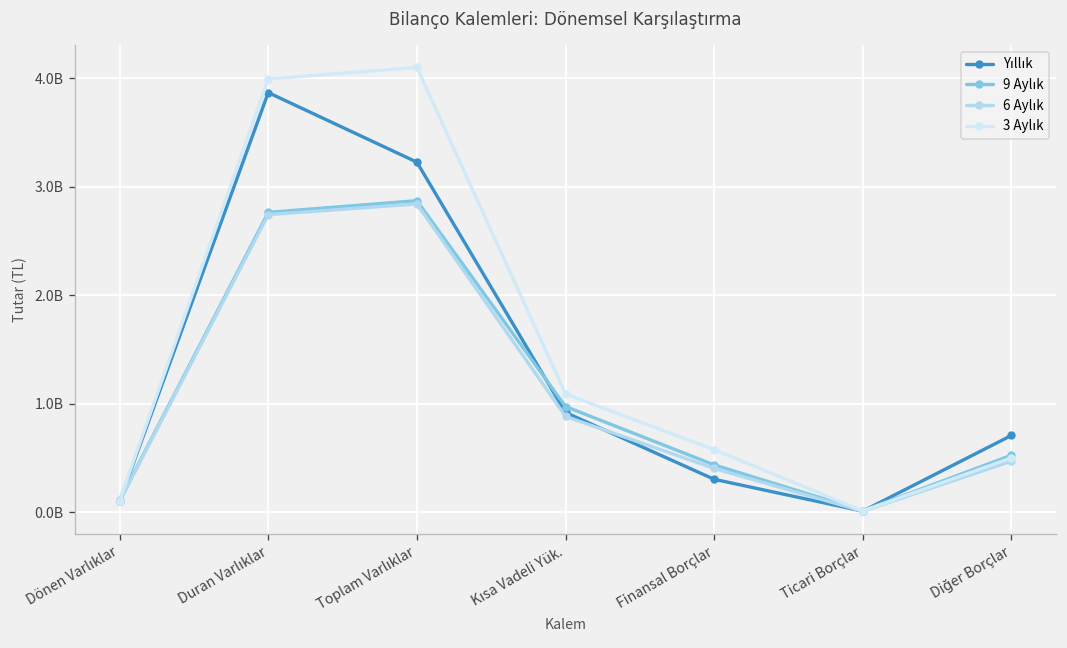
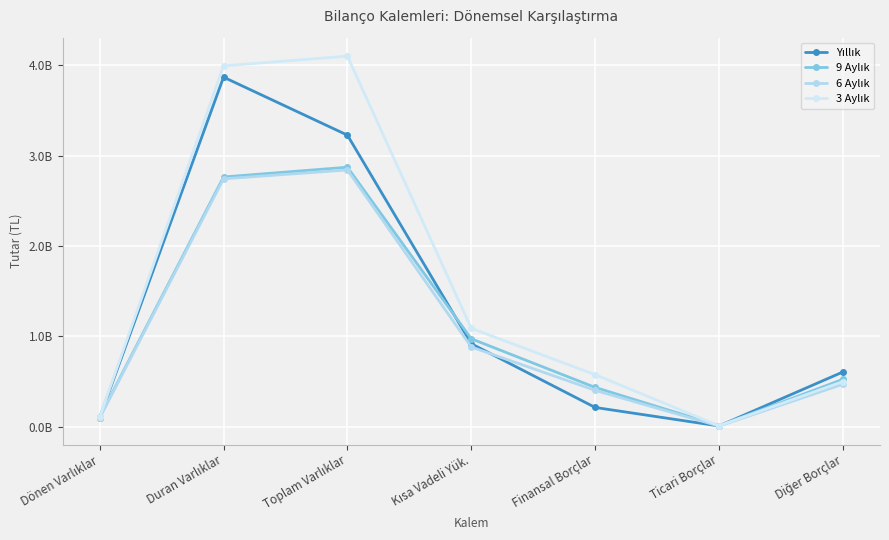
Yıllık, Finansal Borçlar: 300000000 -> 200000000
Yıllık, Diğer Borçlar: 700000000 -> 600000000
